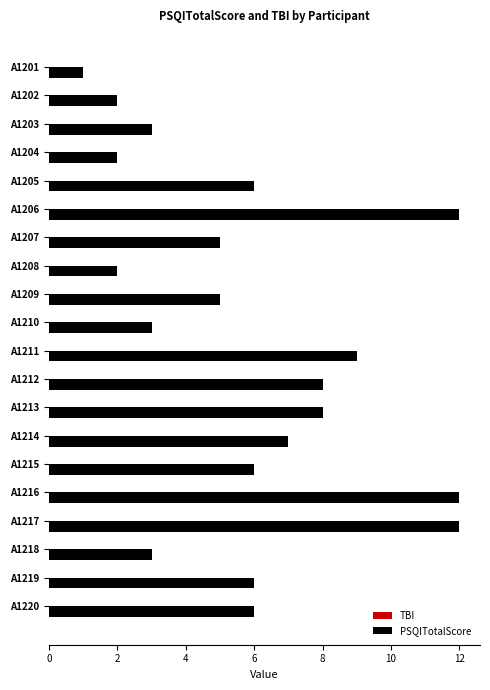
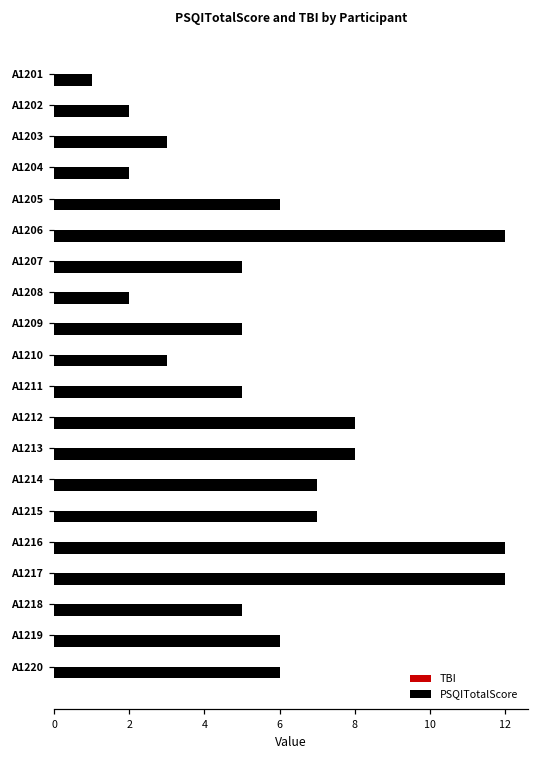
PSQITotalScore, A1211: 9 -> 5
PSQITotalScore, A1215: 6 -> 7
PSQITotalScore, A1218: 3 -> 5
